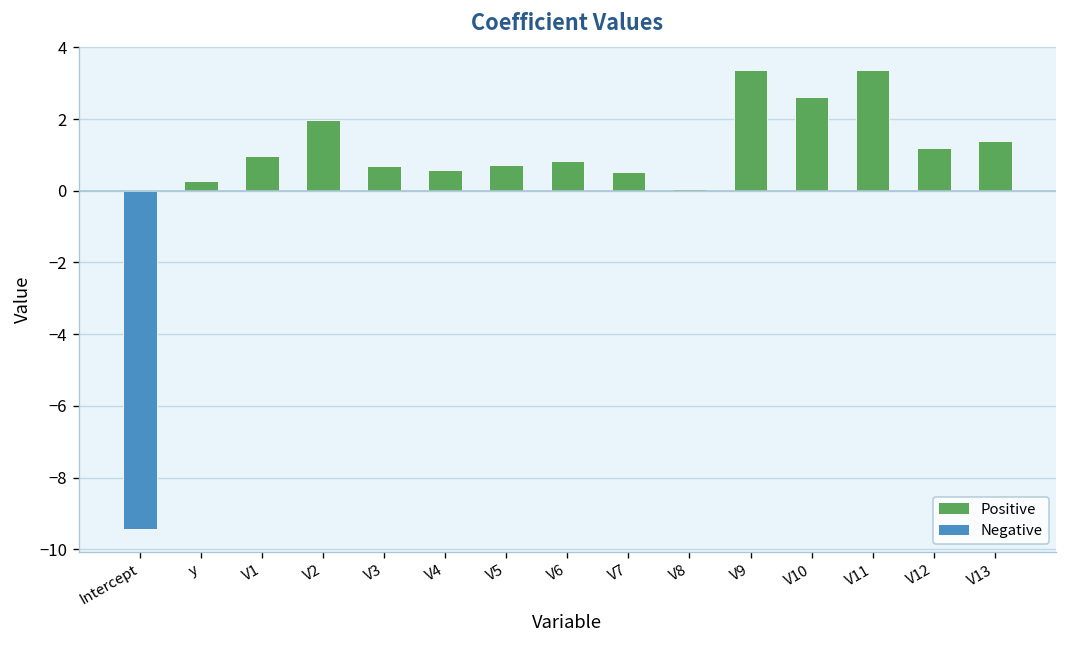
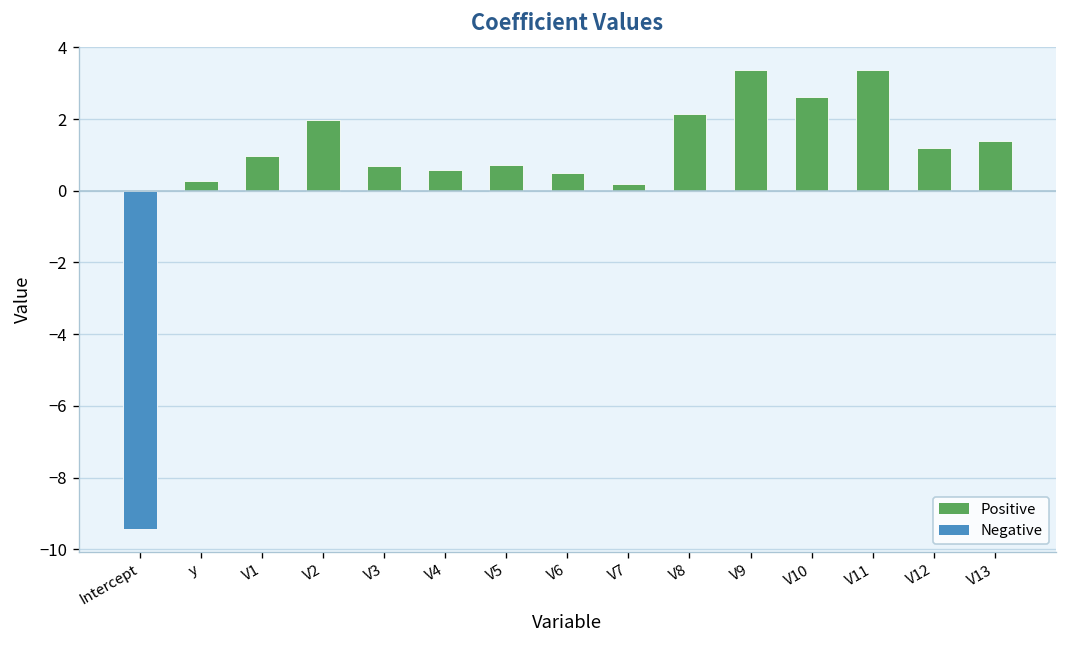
V6: 0.8 -> 0.5
V7: 0.5 -> 0.2
V8: 0.0 -> 2.1
